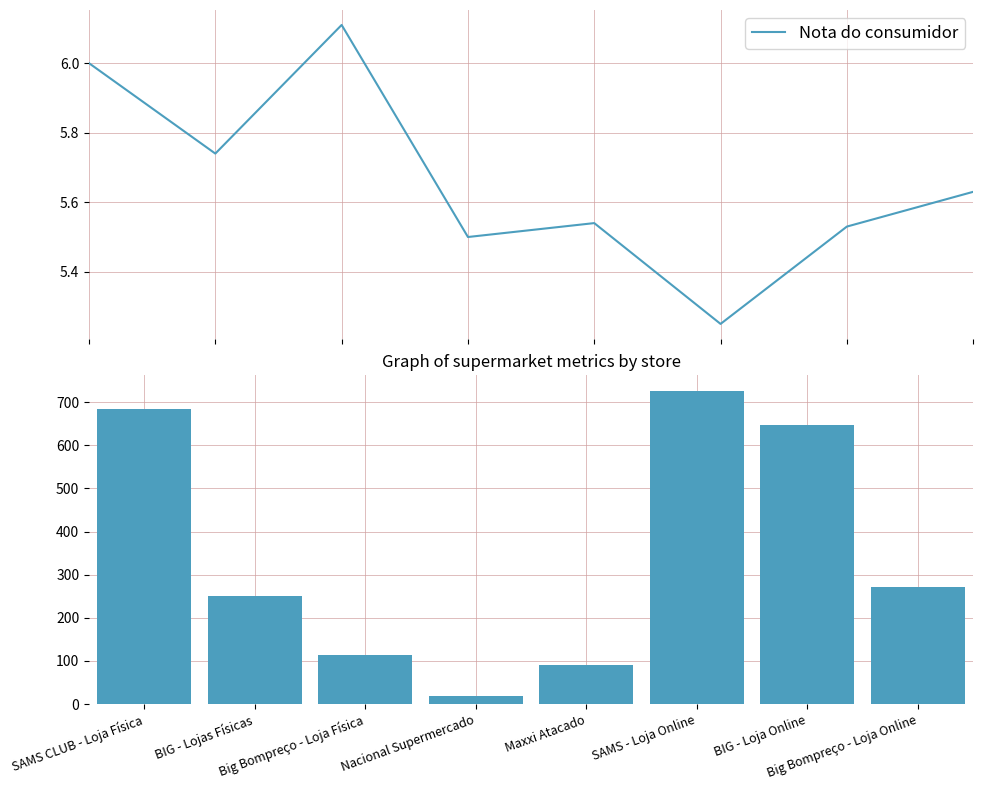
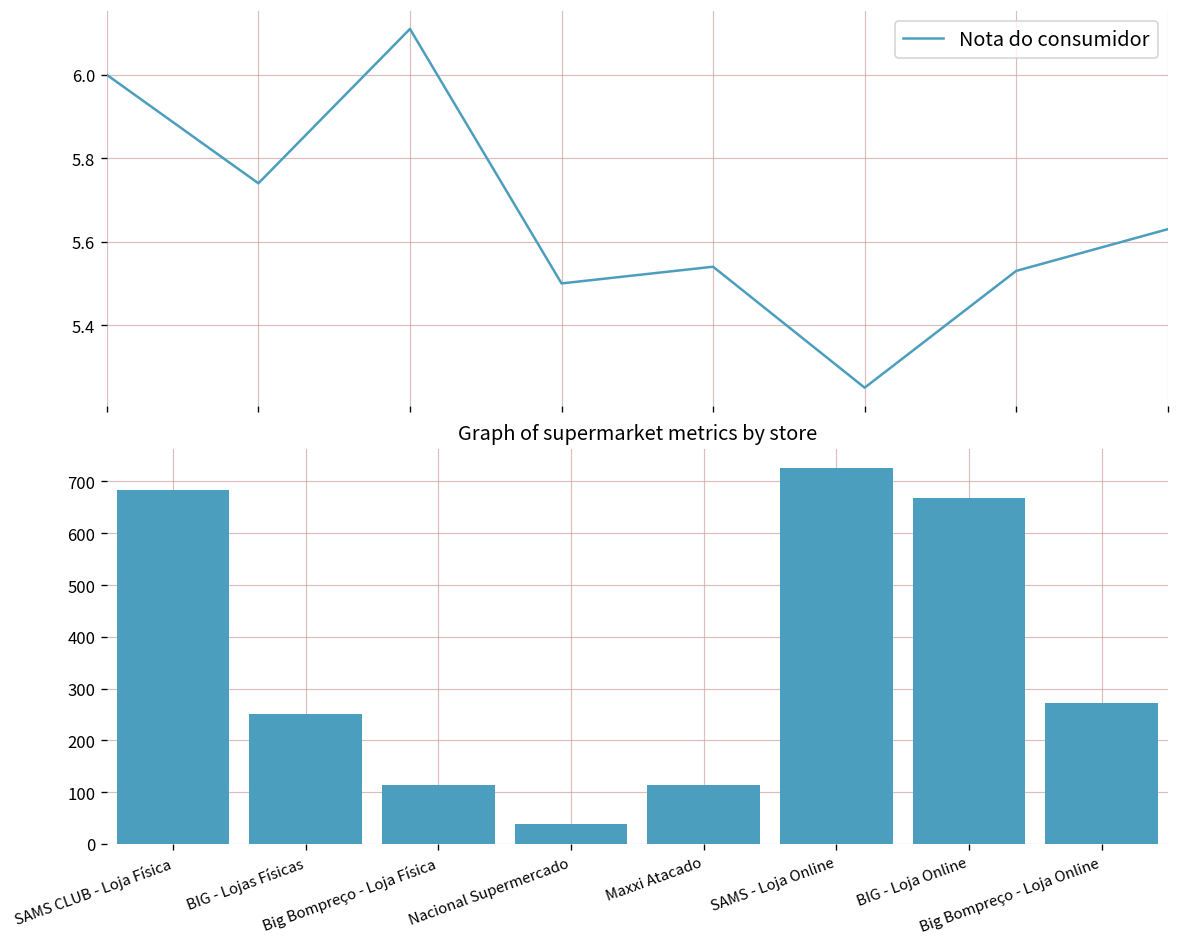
Graph of supermarket metrics by store, Nacional Supermercado: 20 -> 40
Graph of supermarket metrics by store, Maxxi Atacado: 90 -> 110
Graph of supermarket metrics by store, BIG - Loja Online: 650 -> 670
